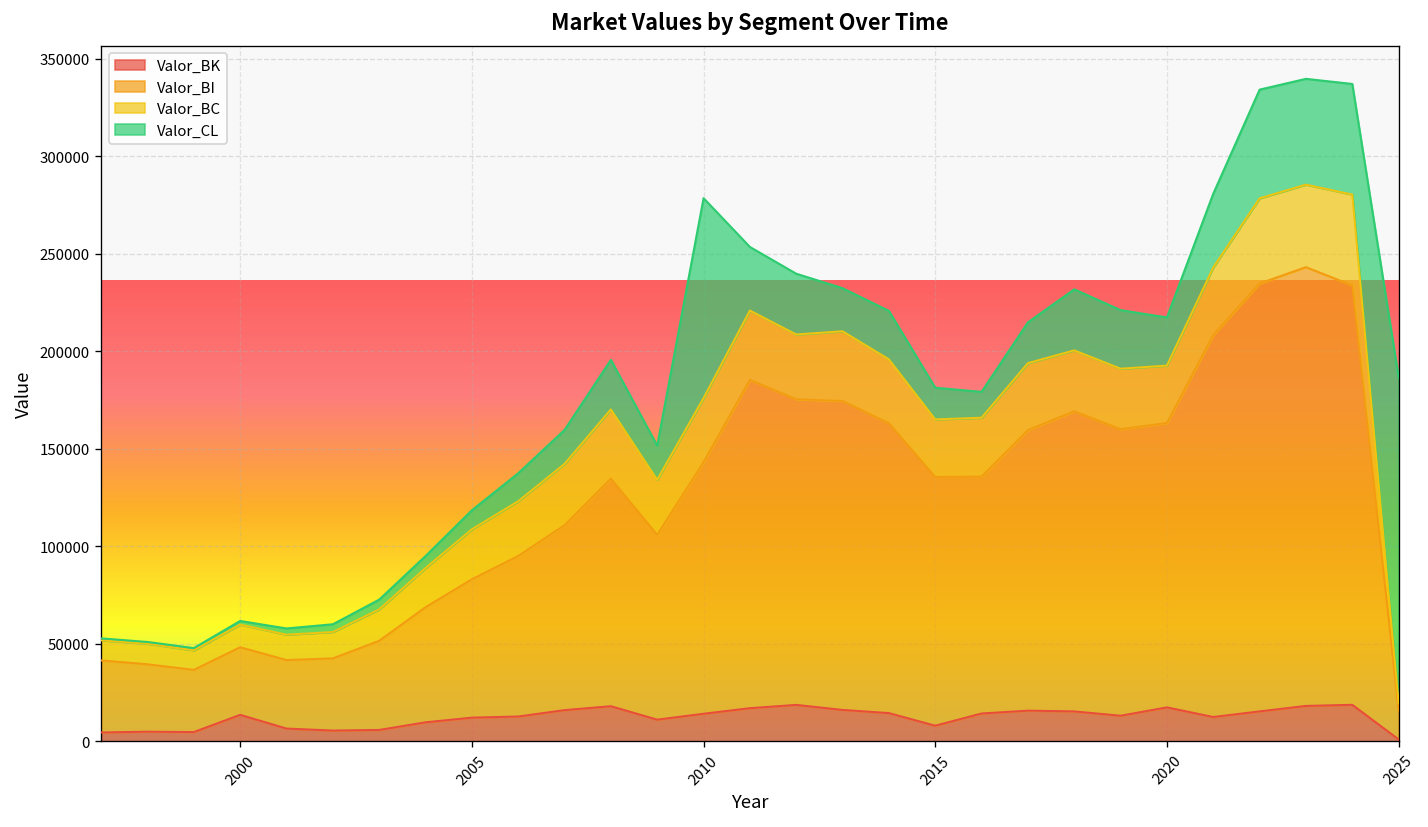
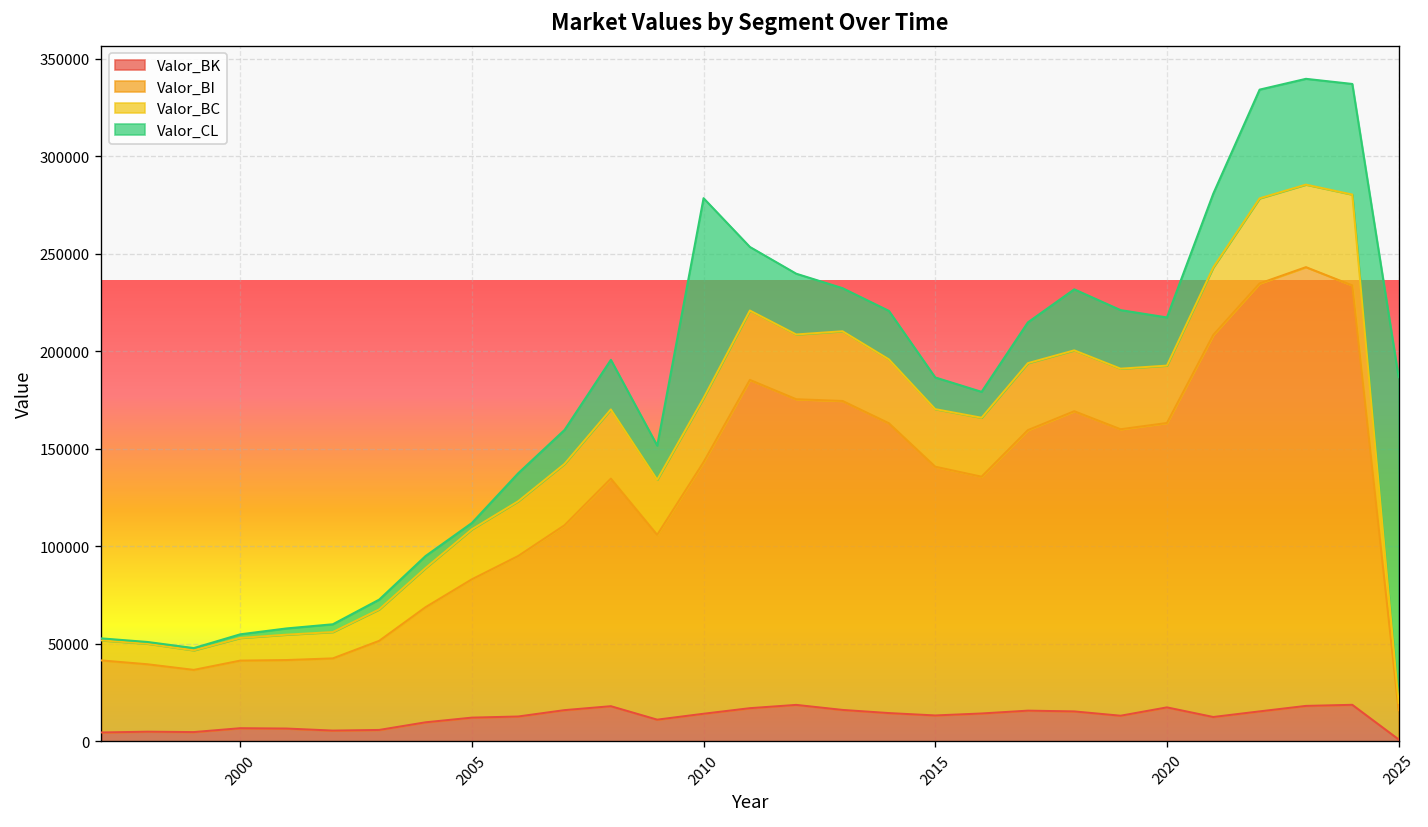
Valor_BK, 2000: 14000 -> 7000
Valor_CL, 2005: 10000 -> 3000
Valor_BK, 2015: 8000 -> 13000
